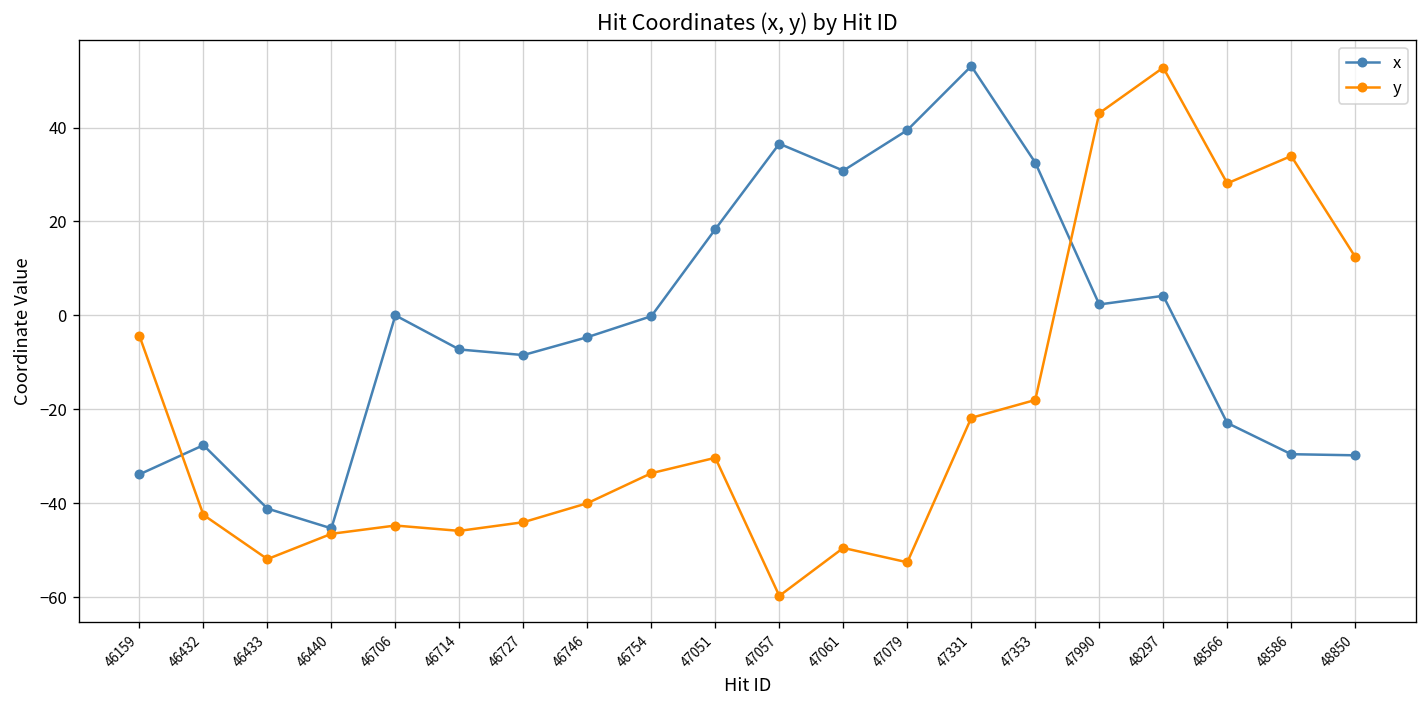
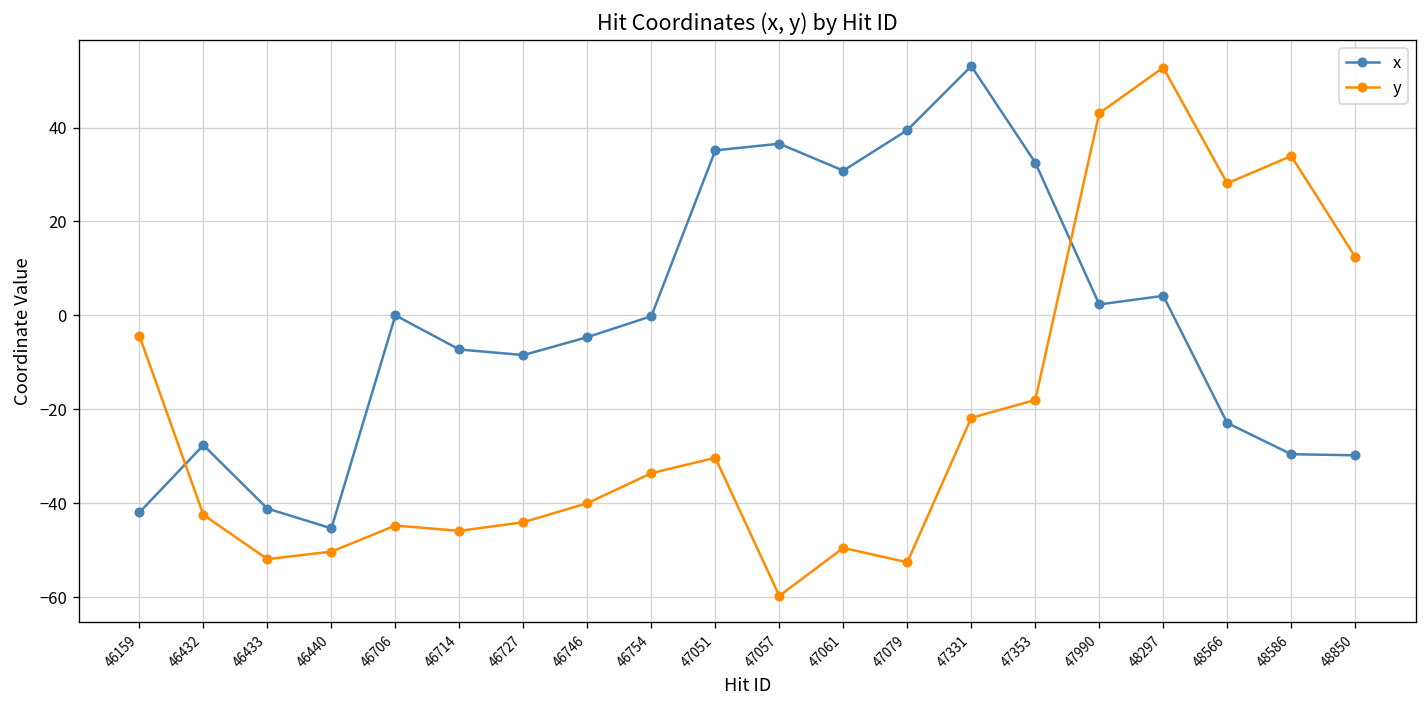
x, 46159: -34 -> -42
y, 46440: -46 -> -50
x, 47051: 18 -> 35
